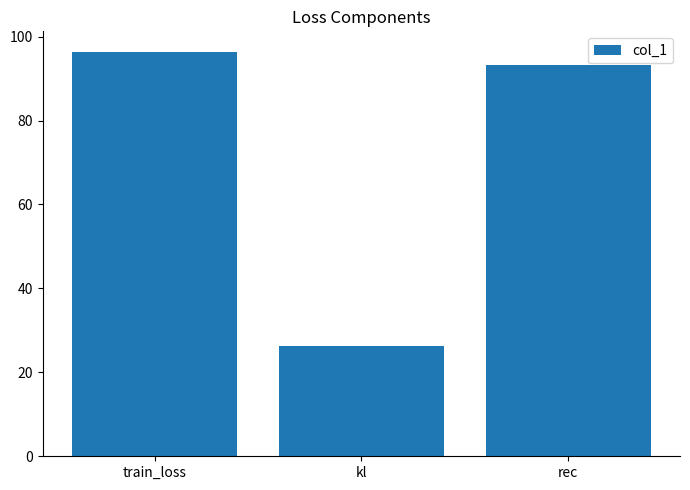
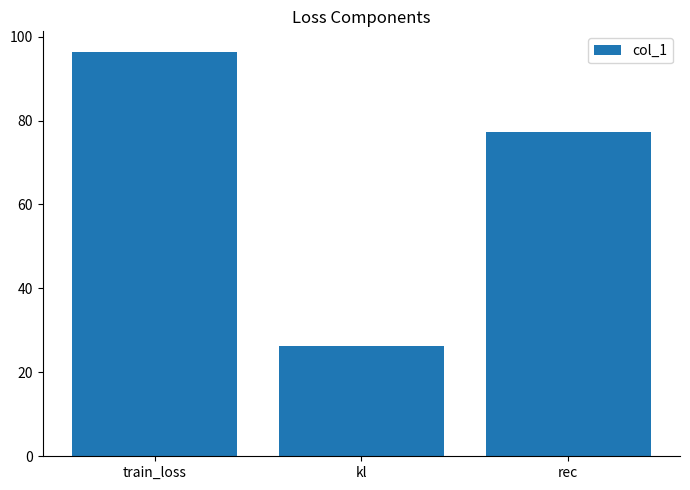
rec: 93 -> 77
